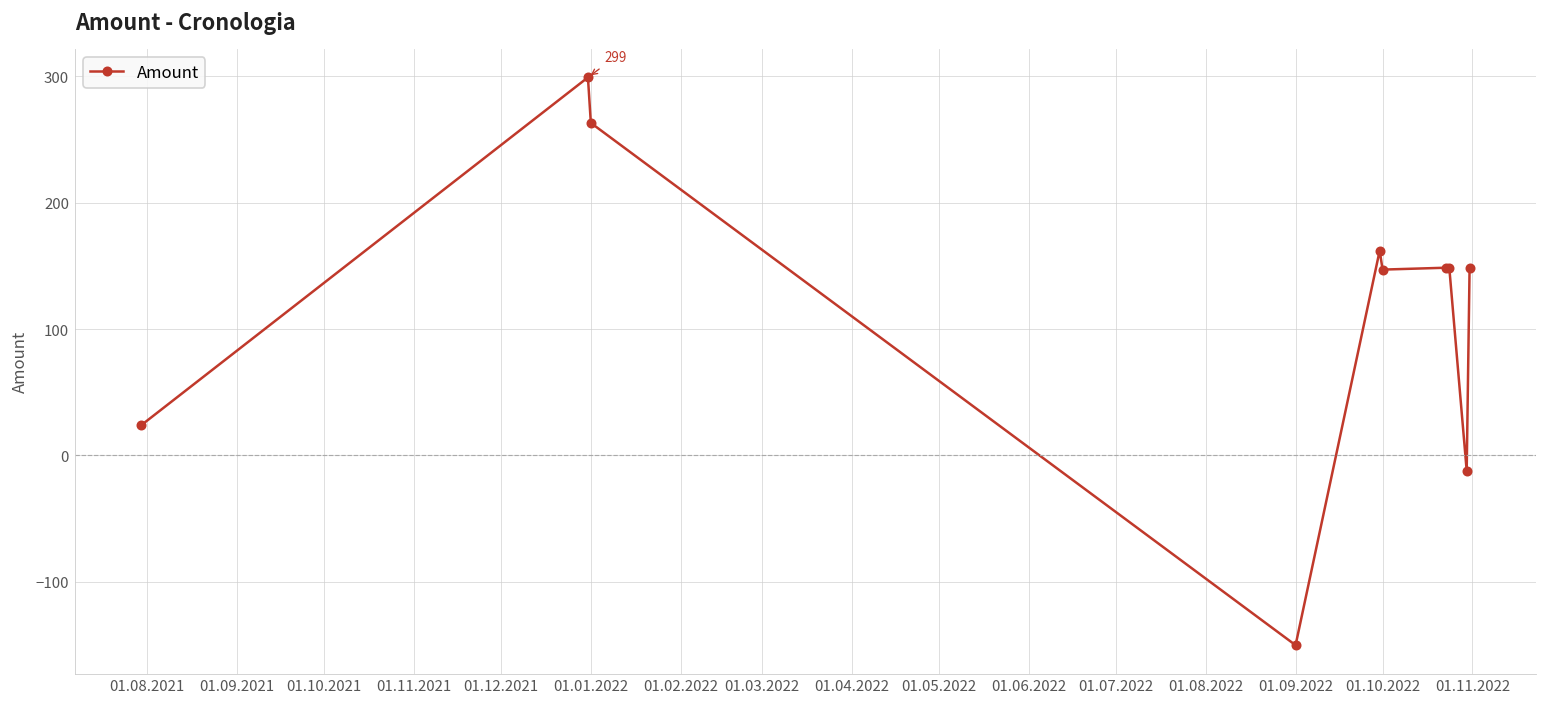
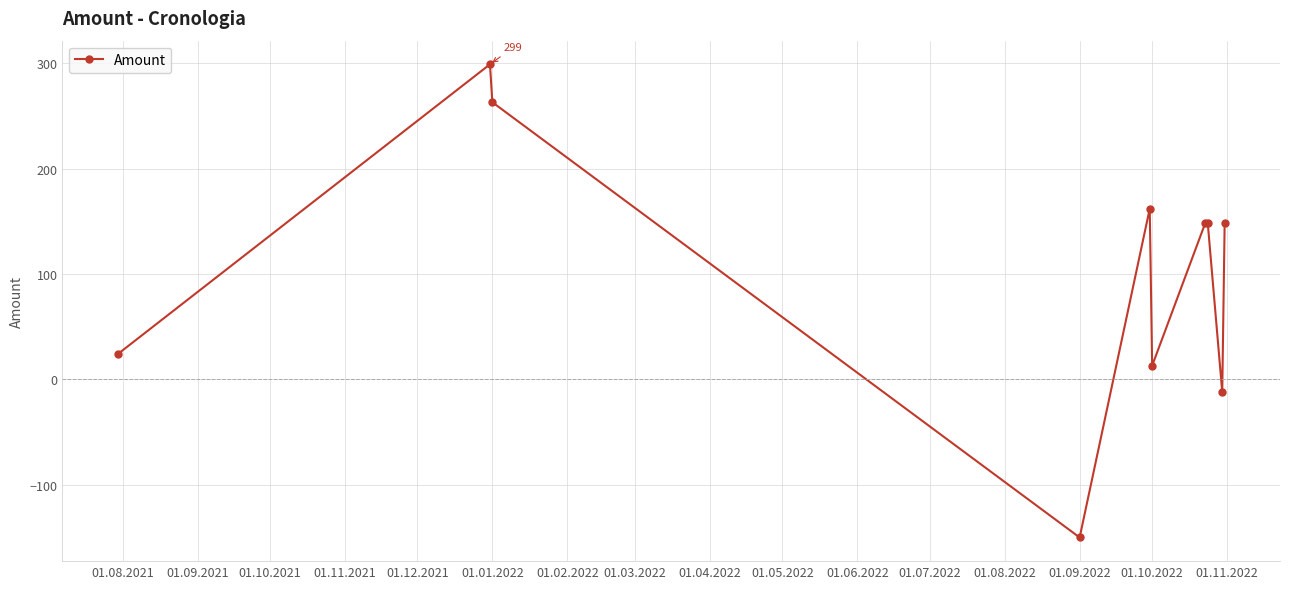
01.10.2022: 147 -> 13
